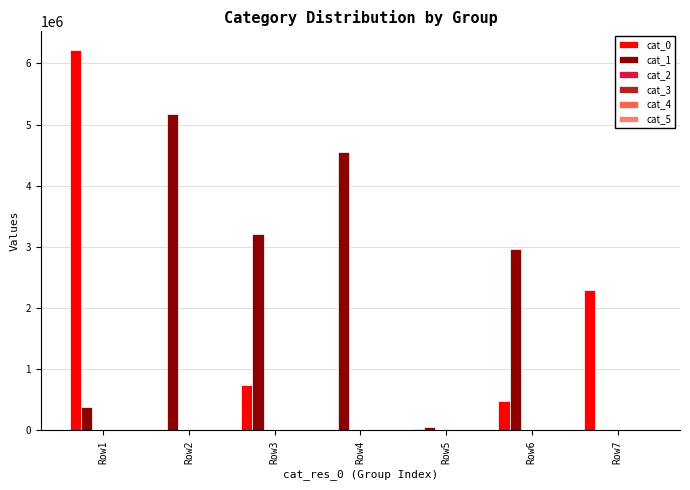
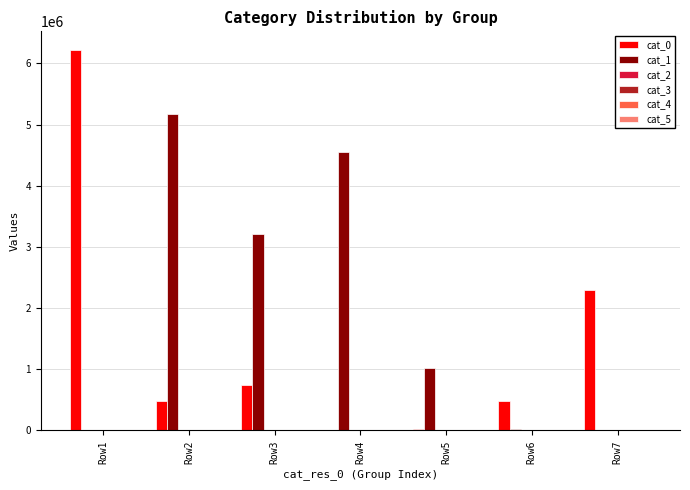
cat_1, Row1: 400000 -> 0
cat_0, Row2: 0 -> 500000
cat_1, Row5: 100000 -> 1000000
cat_1, Row6: 3000000 -> 0
